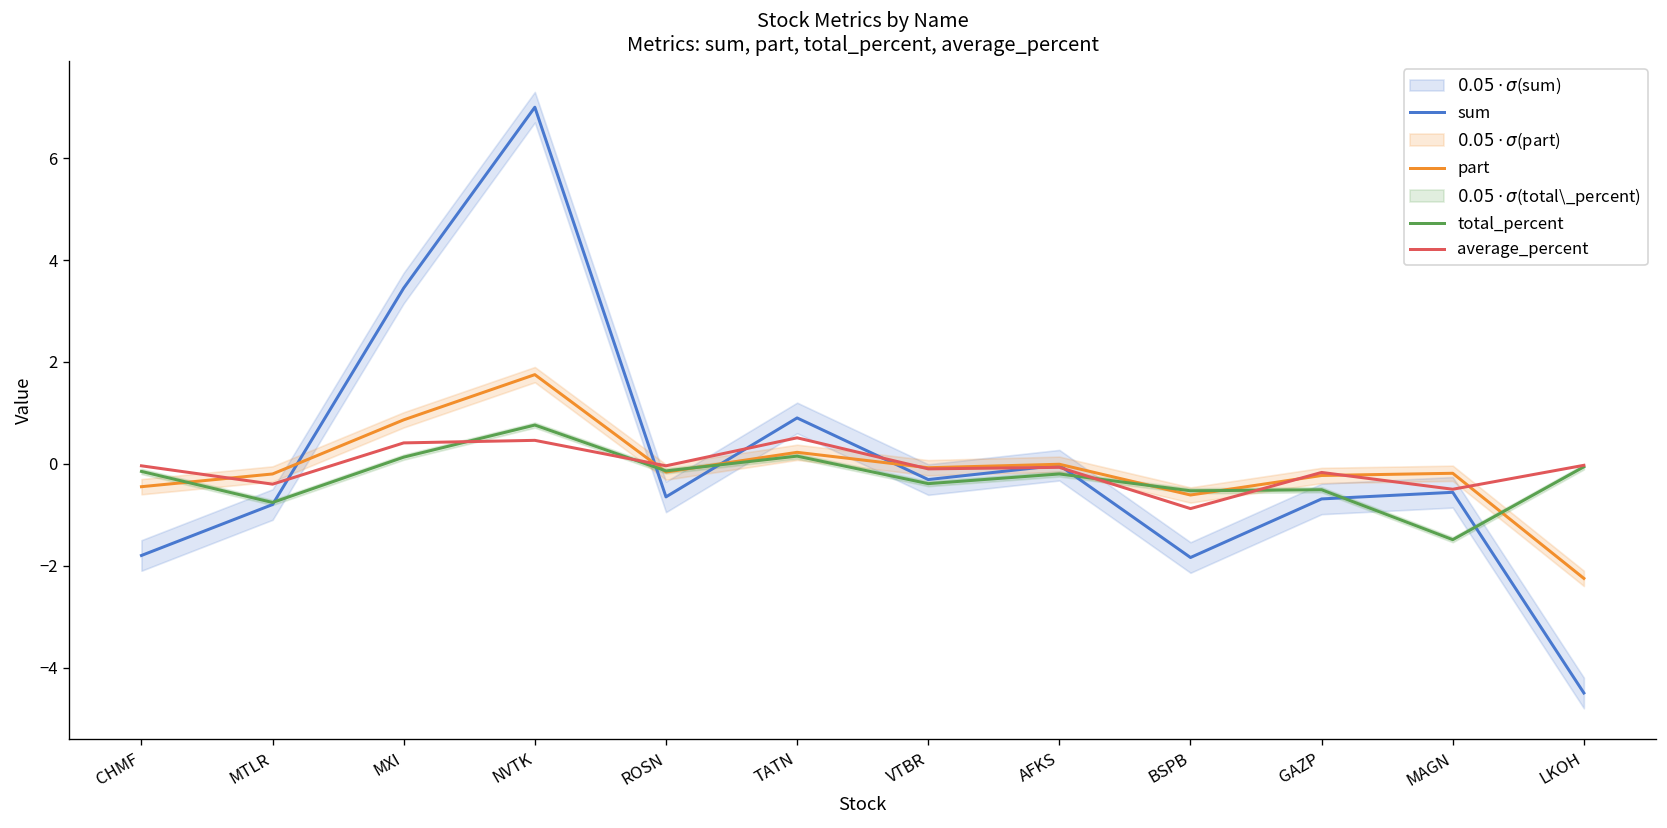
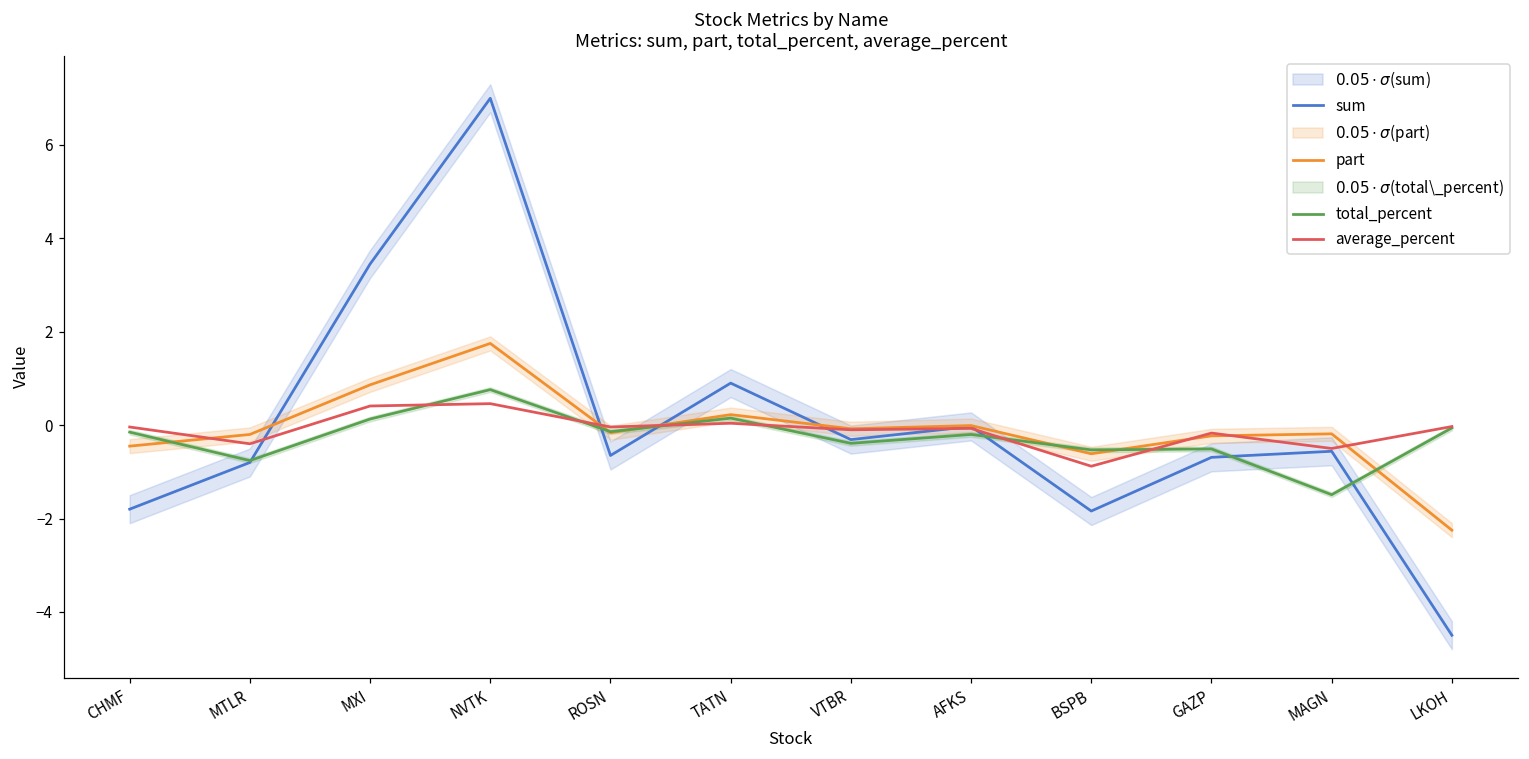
average_percent, TATN: 0.5 -> 0.0
